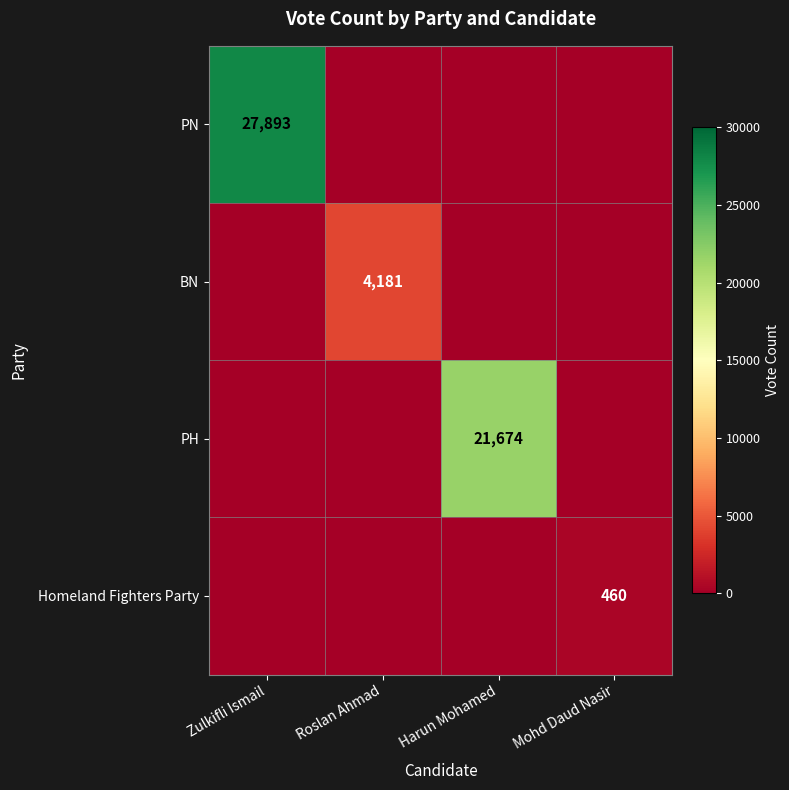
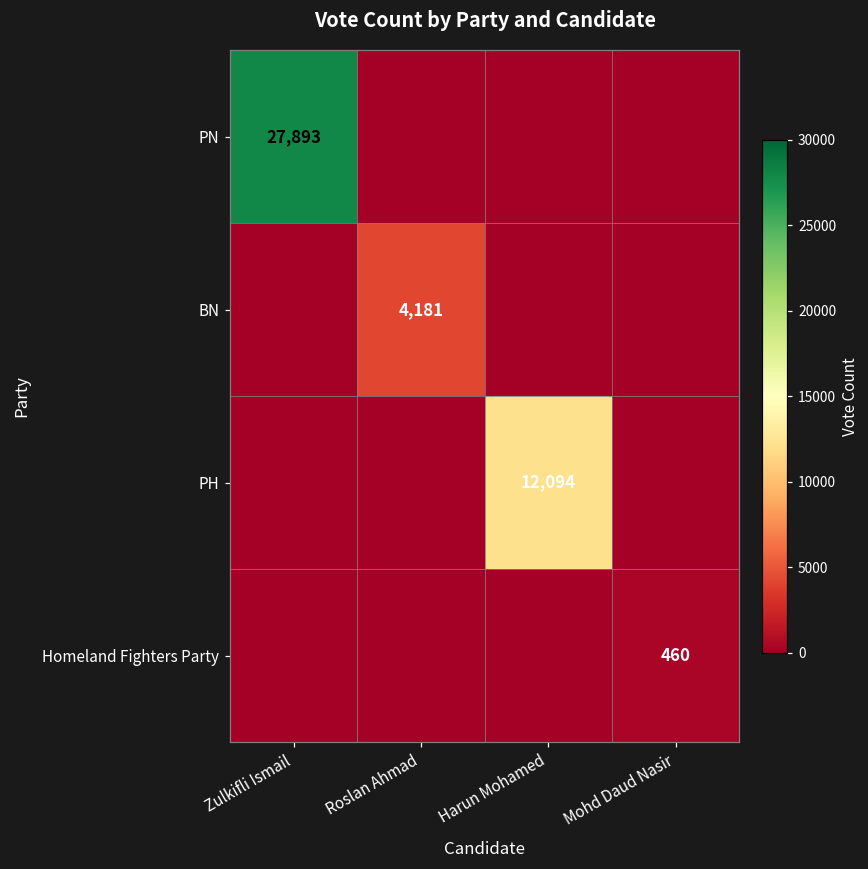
PH, Harun Mohamed: 21,674 -> 12,094
